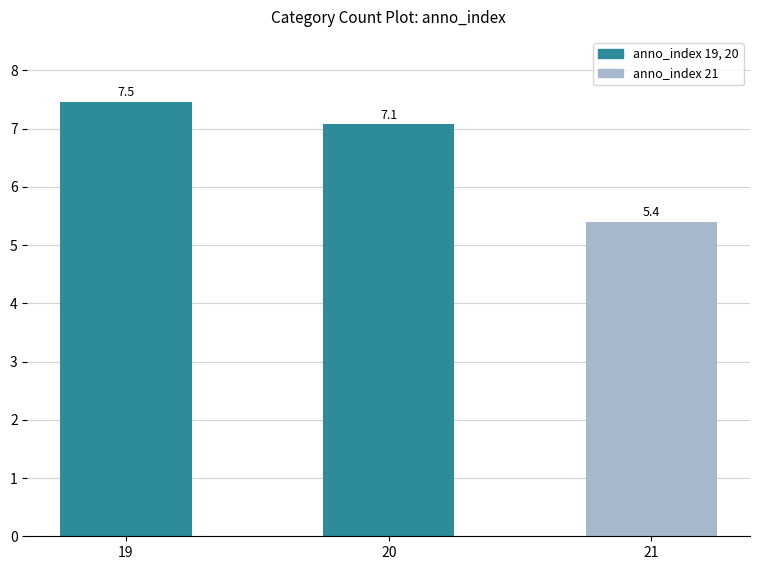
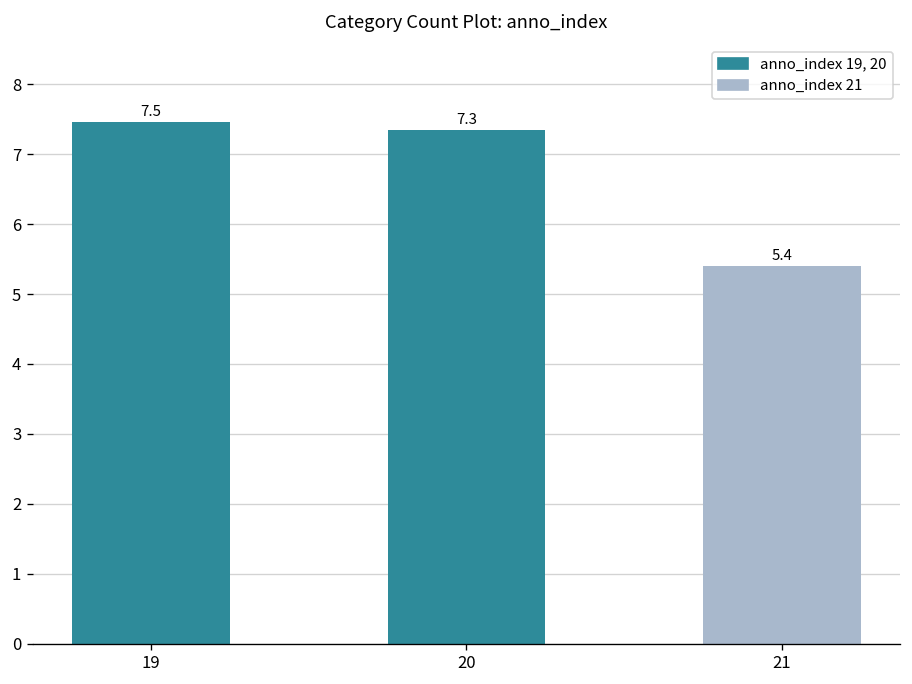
20: 7.1 -> 7.3
